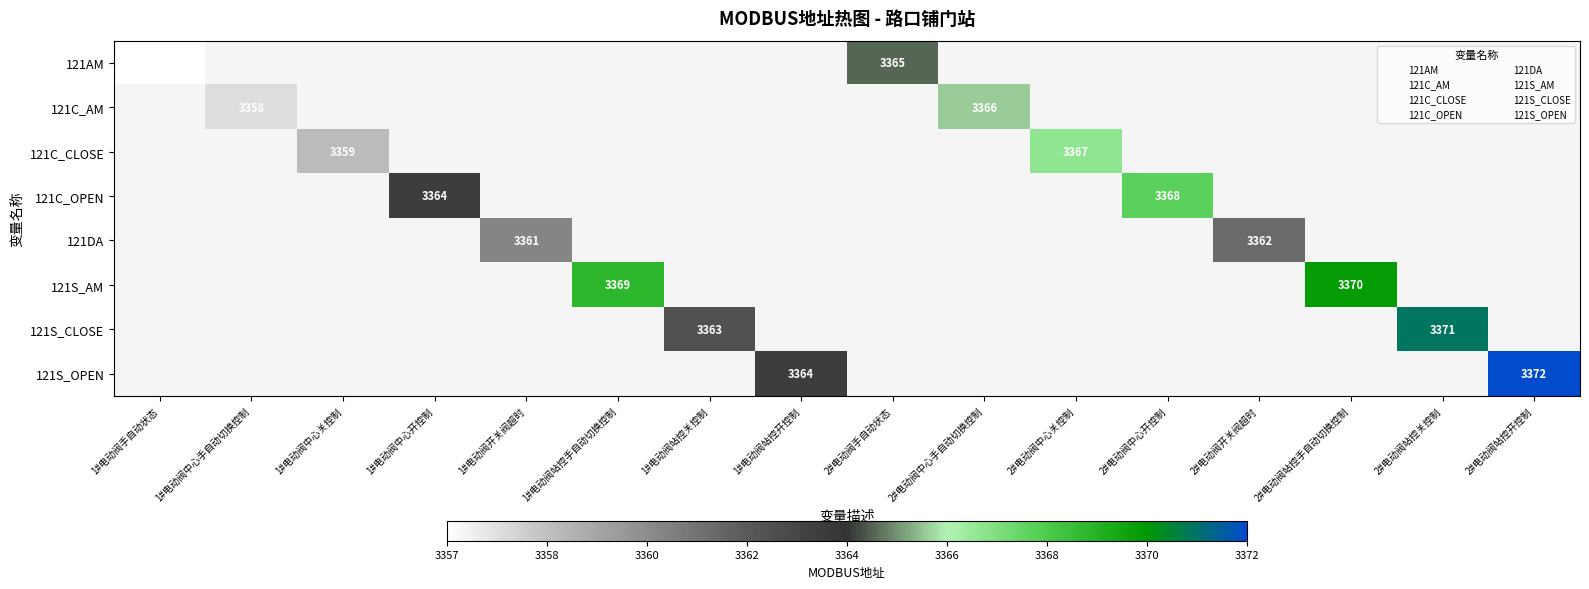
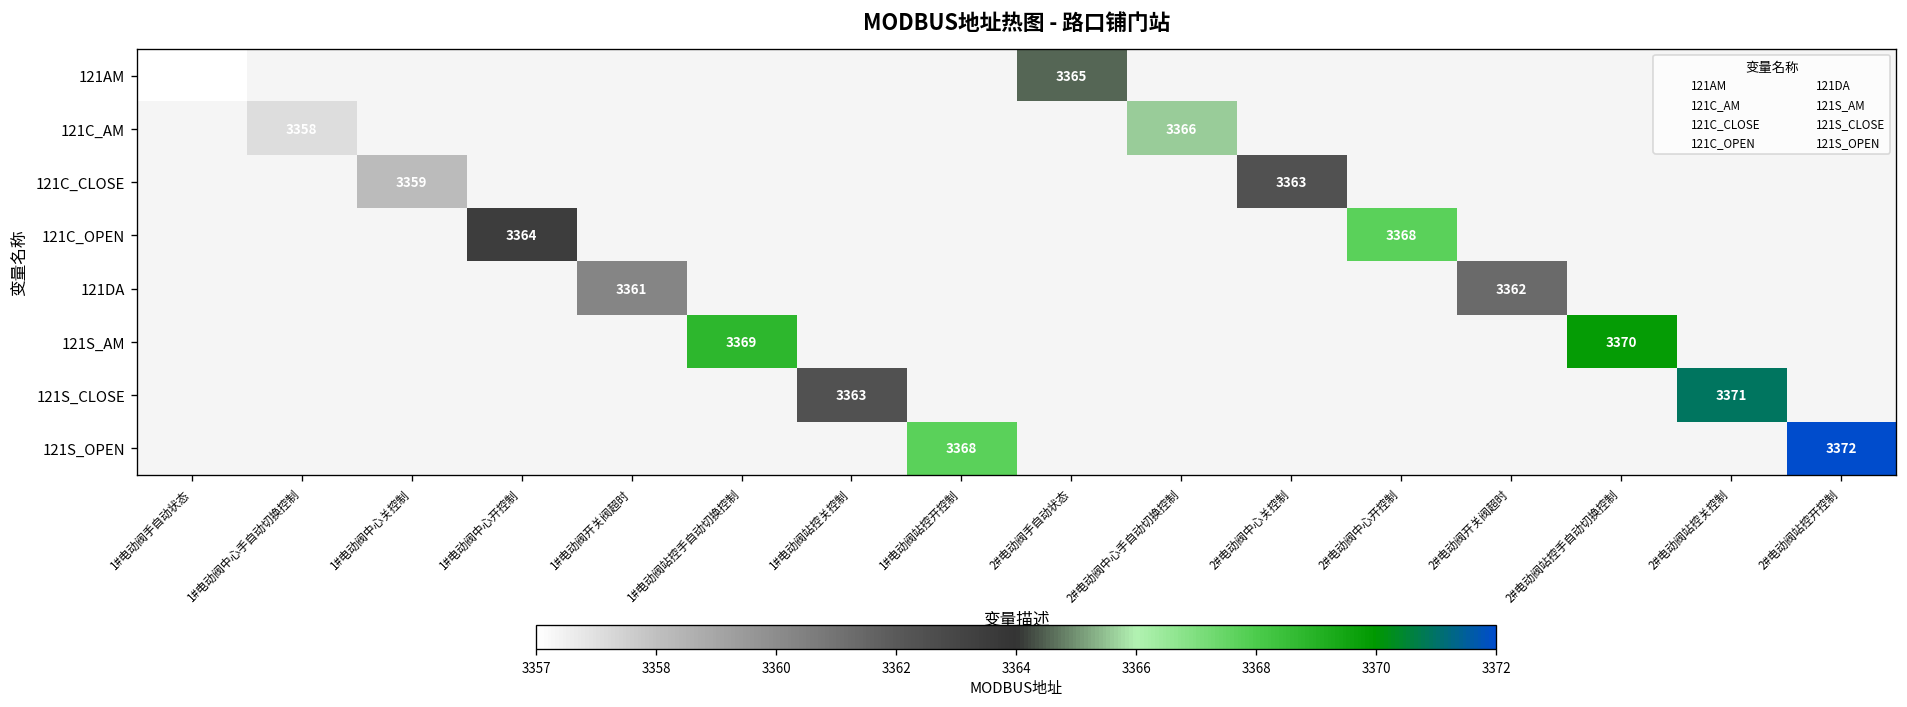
121C_CLOSE, 2#电动阀中心关控制: 3367 -> 3363
121S_OPEN, 1#电动阀站控开控制: 3364 -> 3368
